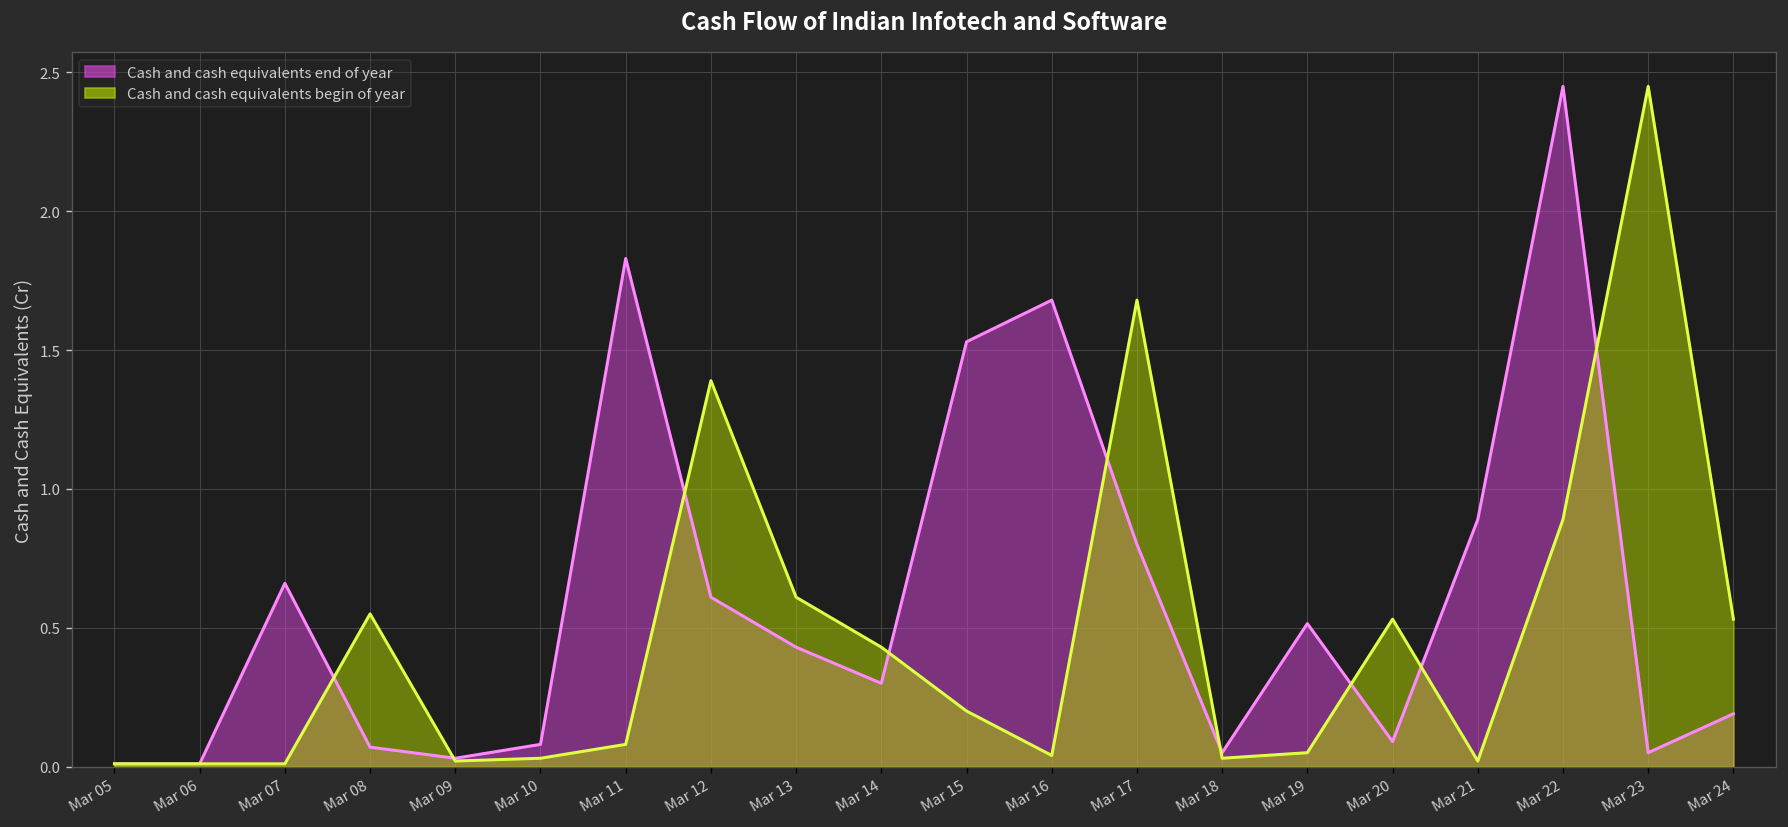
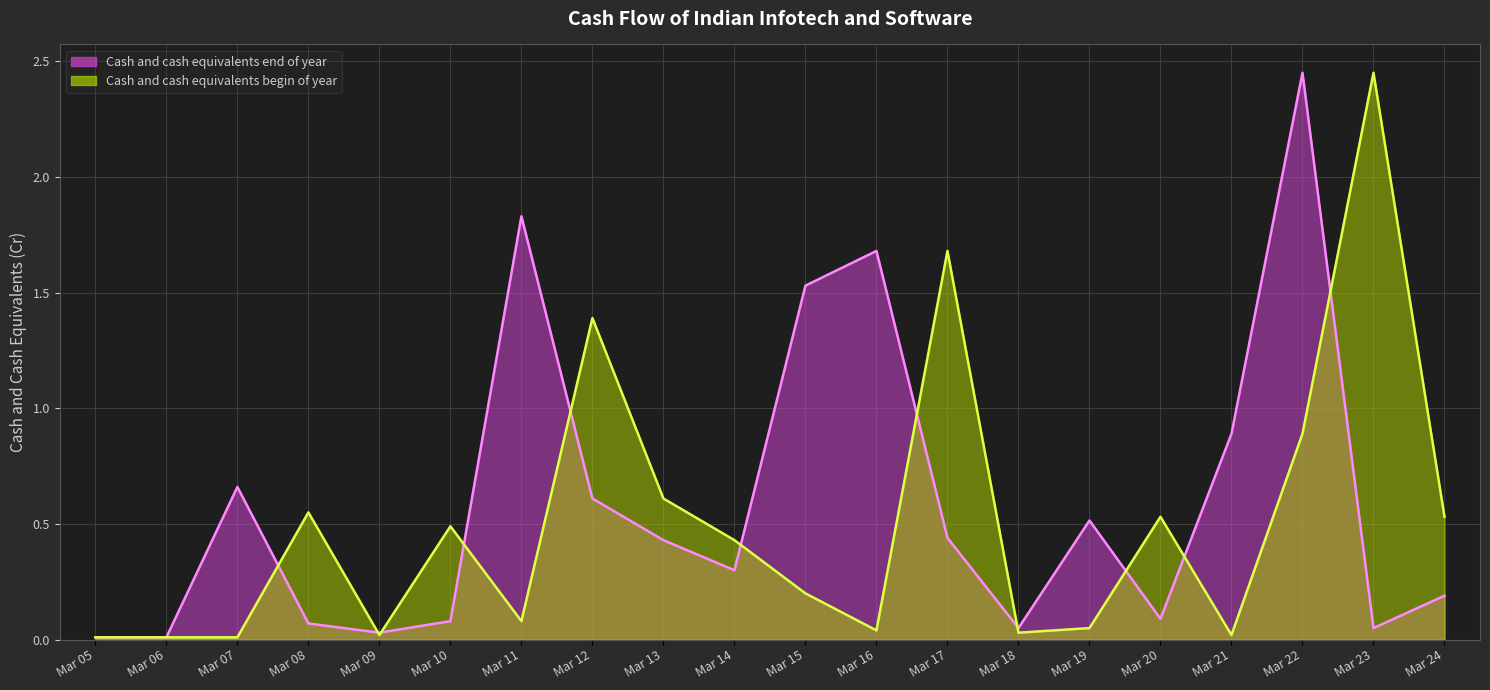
Cash and cash equivalents begin of year, Mar 10: 0.03 -> 0.49
Cash and cash equivalents end of year, Mar 17: 0.80 -> 0.44
